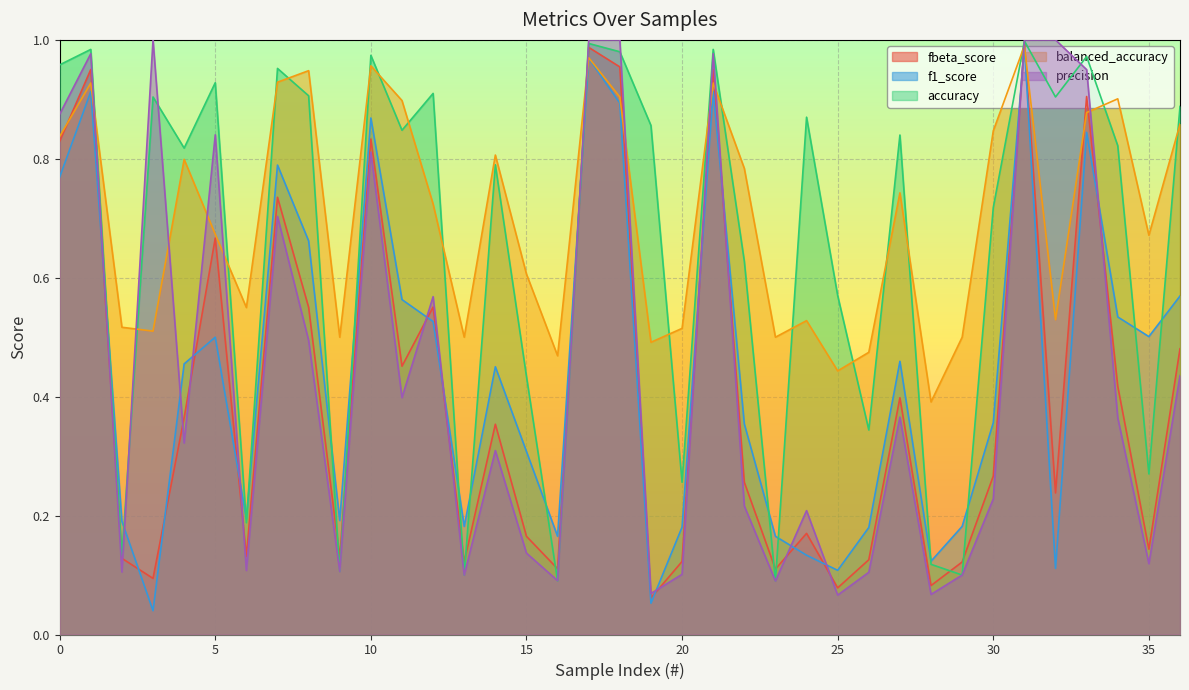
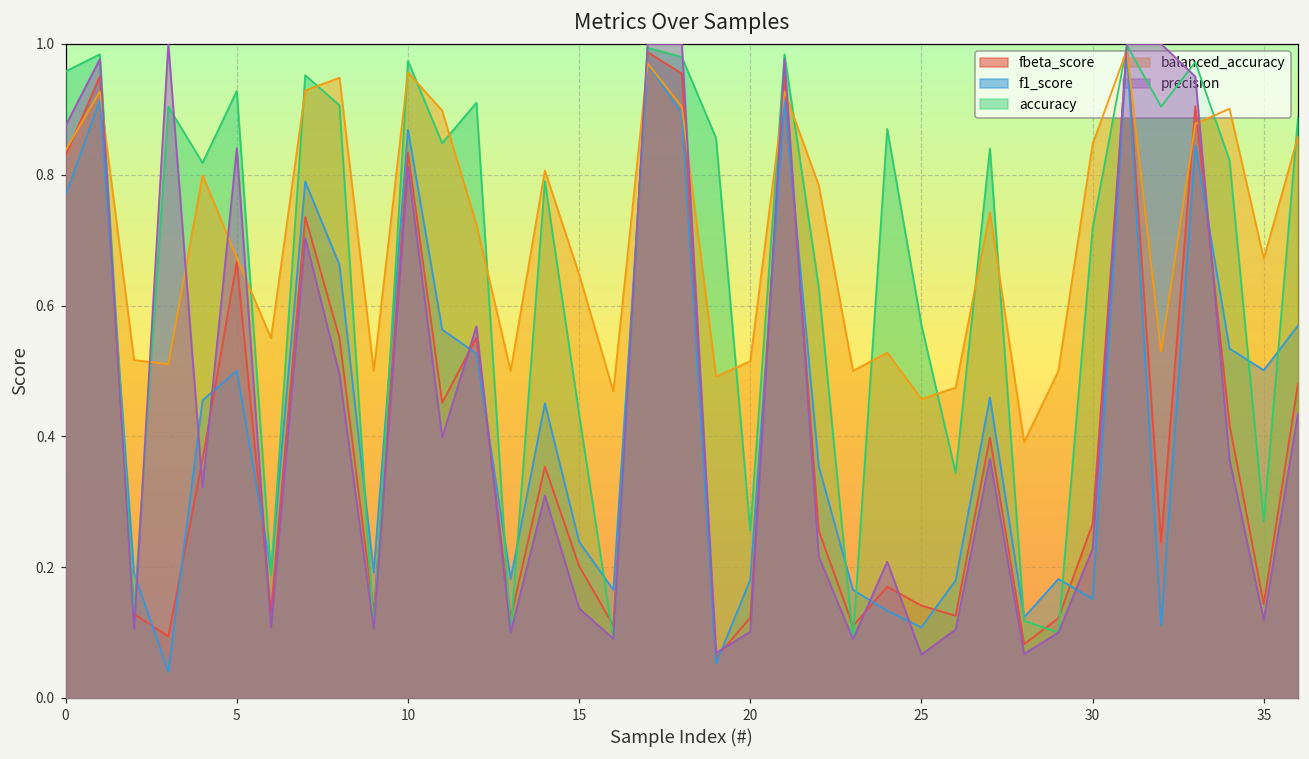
fbeta_score, 15: 0.17 -> 0.20
f1_score, 15: 0.31 -> 0.24
balanced_accuracy, 15: 0.61 -> 0.65
fbeta_score, 25: 0.08 -> 0.14
balanced_accuracy, 25: 0.44 -> 0.46
f1_score, 30: 0.36 -> 0.15
